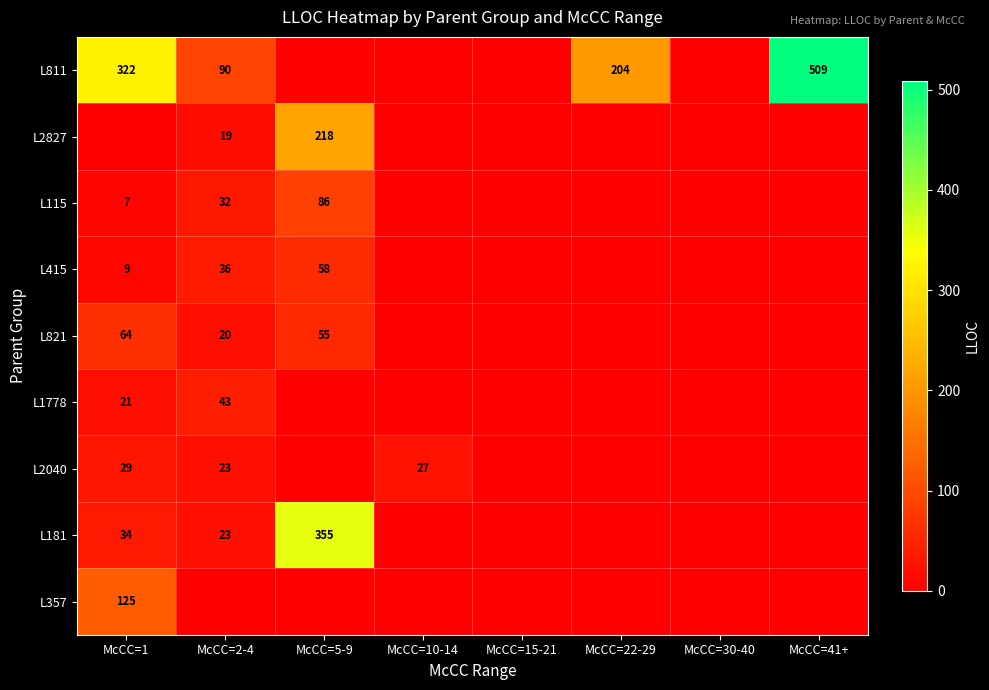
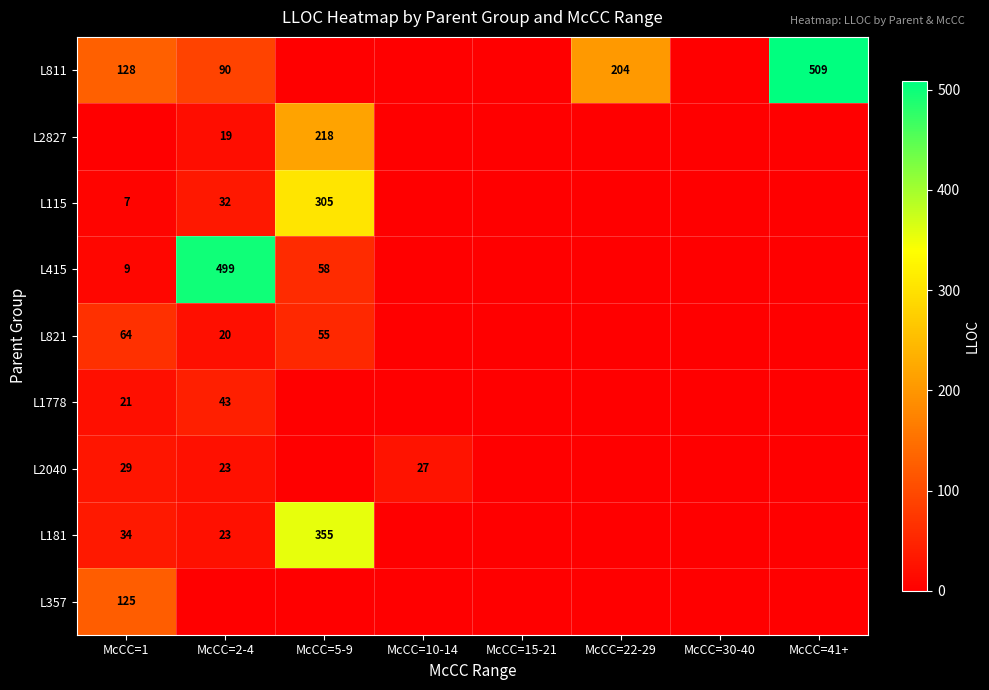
L811, McCC=1: 322 -> 128
L115, McCC=5-9: 86 -> 305
L415, McCC=2-4: 36 -> 499
